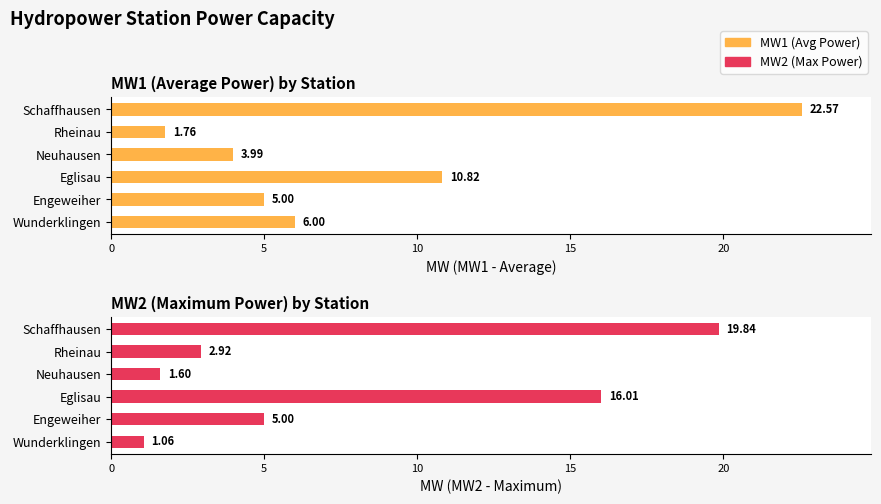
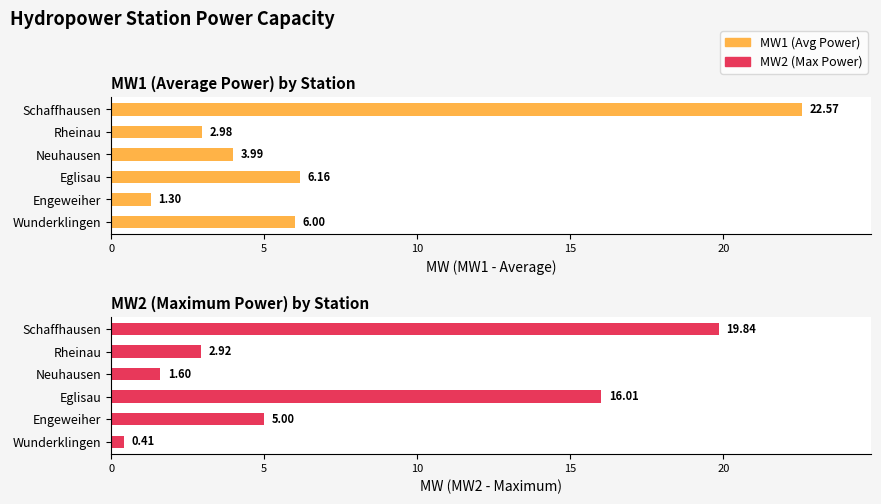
MW1 (Average Power) by Station, Rheinau: 1.76 -> 2.98
MW1 (Average Power) by Station, Eglisau: 10.82 -> 6.16
MW1 (Average Power) by Station, Engeweiher: 5.00 -> 1.30
MW2 (Maximum Power) by Station, Wunderklingen: 1.06 -> 0.41
